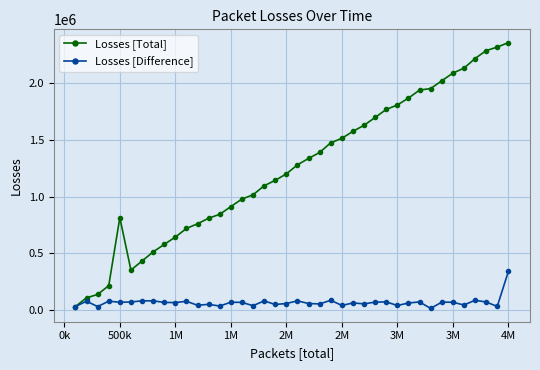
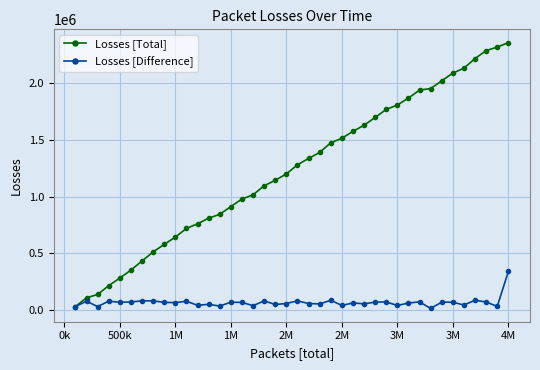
Losses [Total], 500k: 810000 -> 280000
